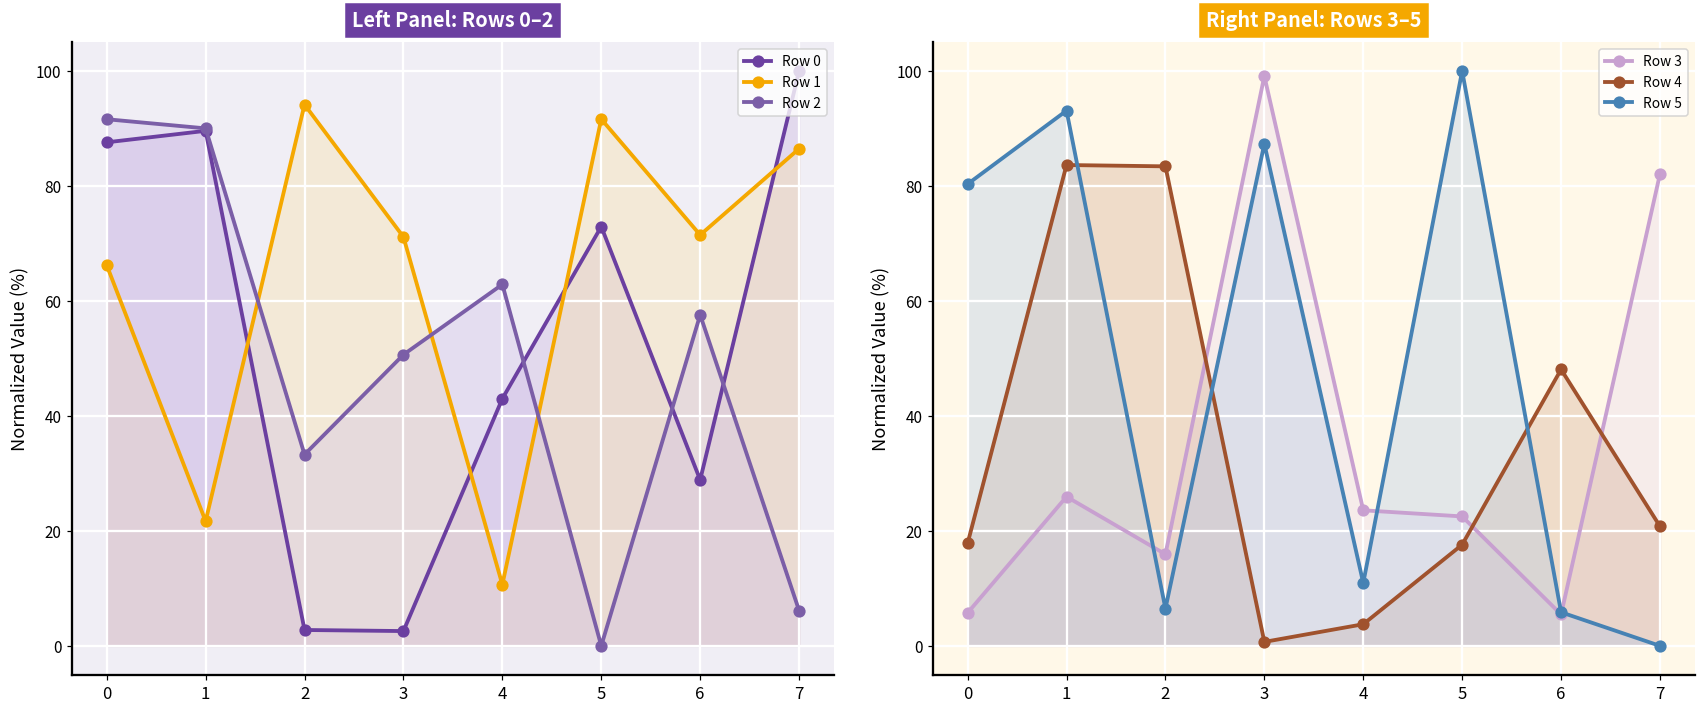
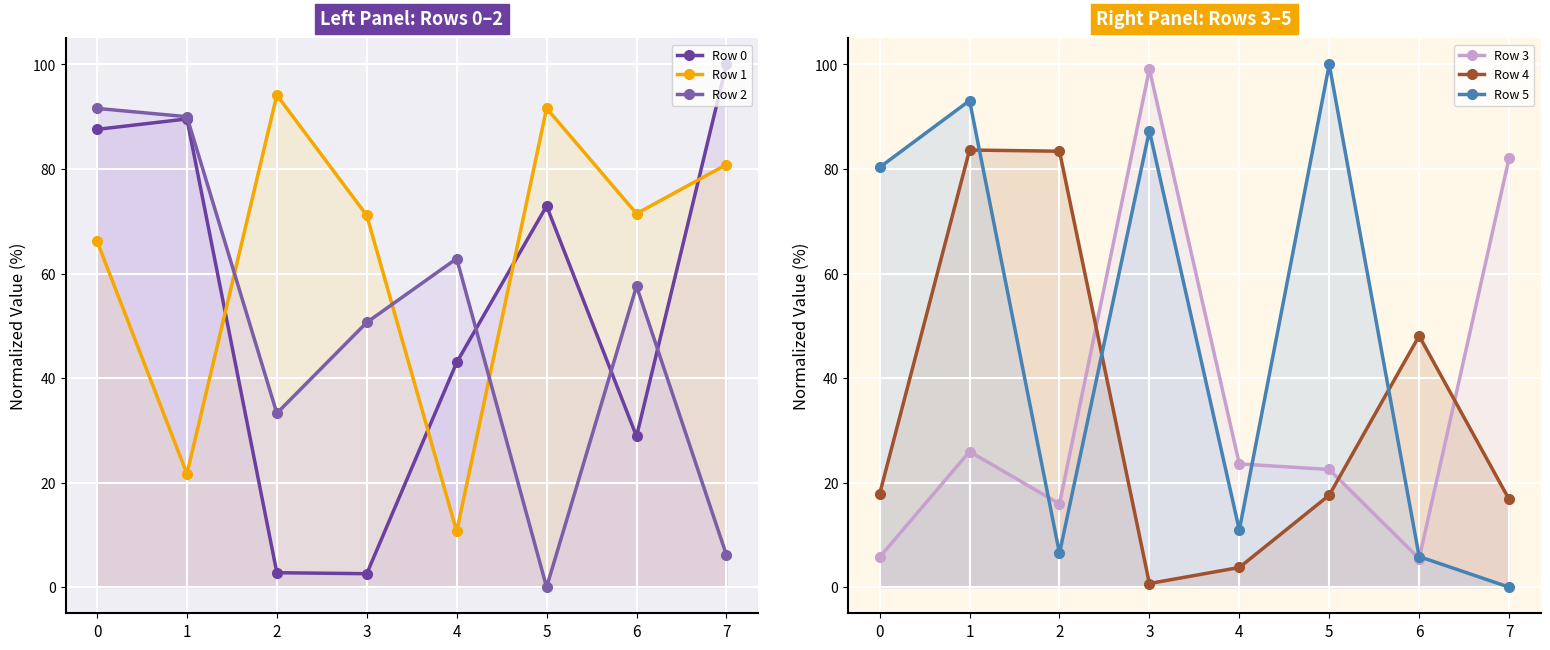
Left Panel: Rows 0–2, Row 1, 7: 86 -> 81
Right Panel: Rows 3–5, Row 4, 7: 21 -> 17
